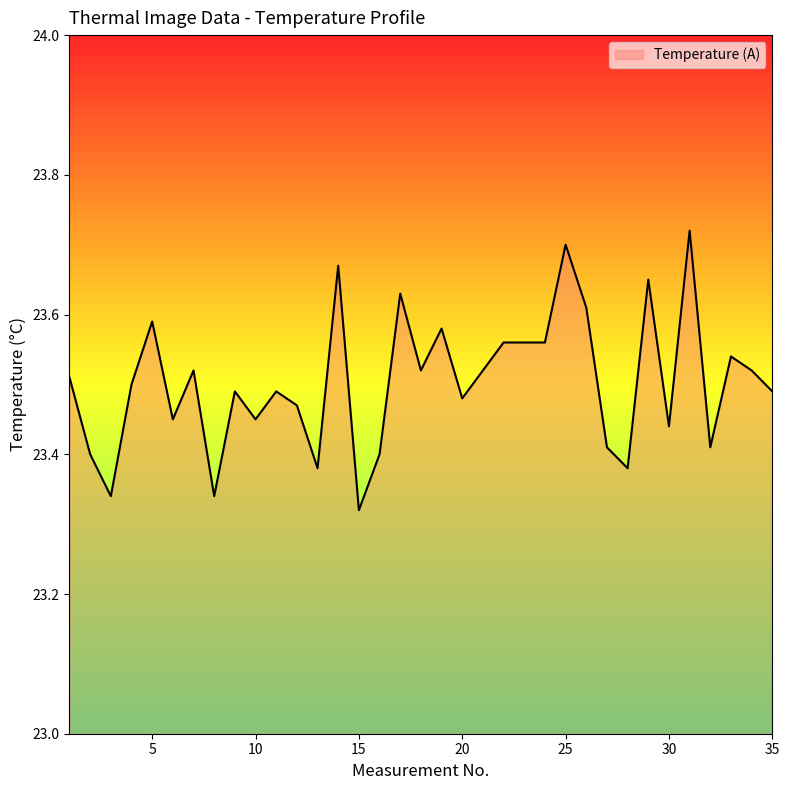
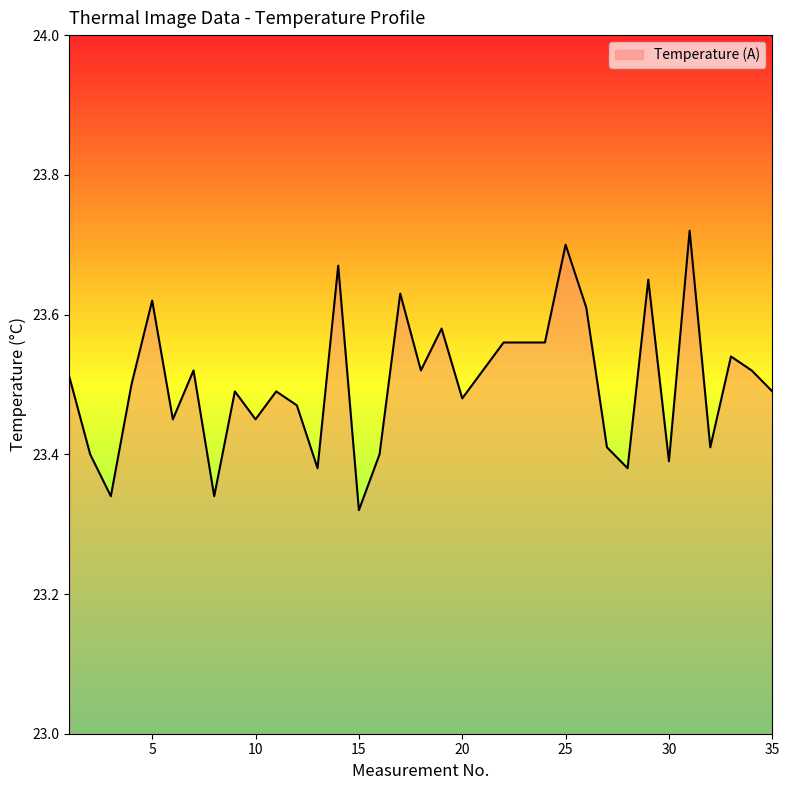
5: 23.59 -> 23.62
30: 23.44 -> 23.39
